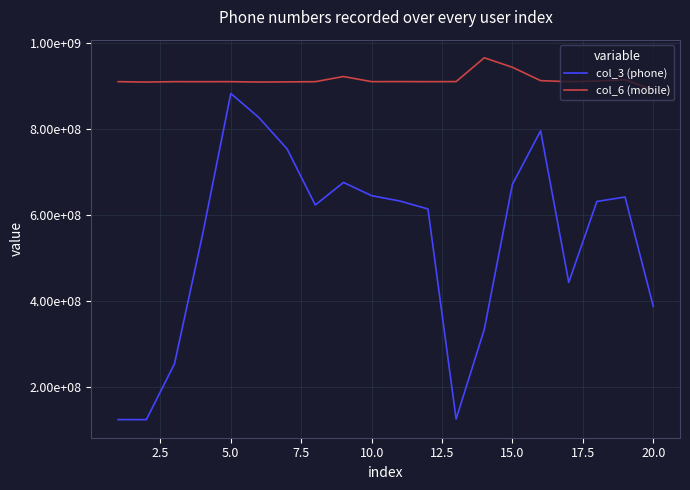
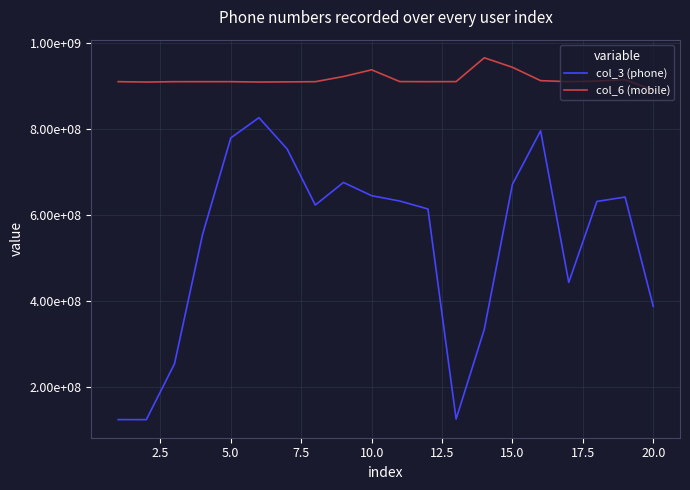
col_3 (phone), 5.0: 880000000 -> 780000000
col_6 (mobile), 10.0: 910000000 -> 940000000
